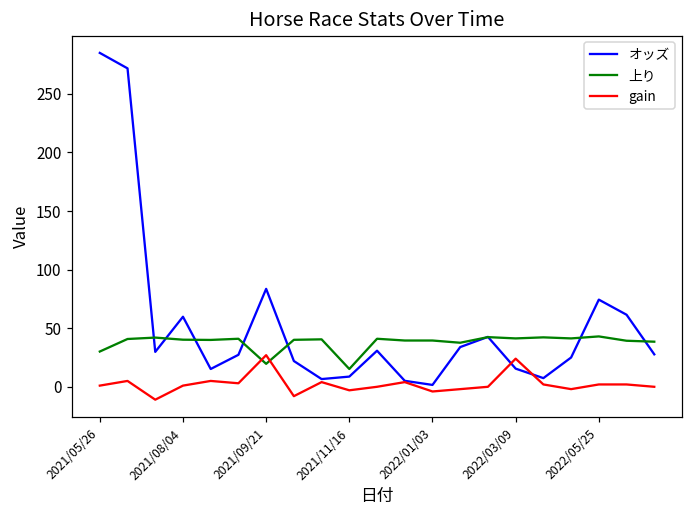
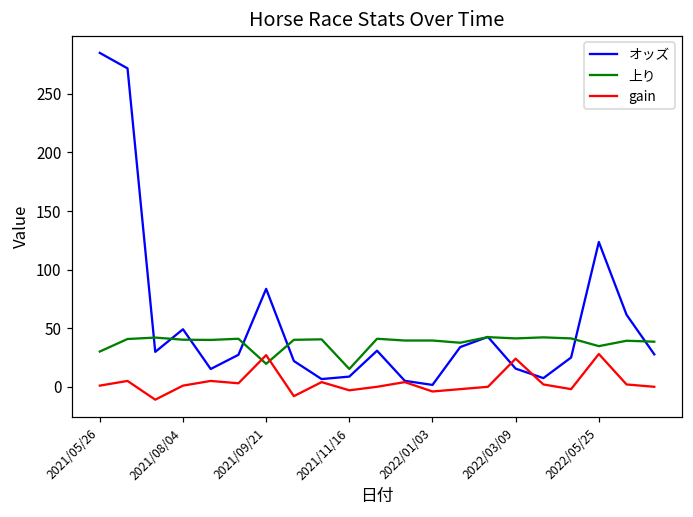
オッズ, 2021/08/04: 60 -> 49
オッズ, 2022/05/25: 74 -> 124
上り, 2022/05/25: 43 -> 35
gain, 2022/05/25: 2 -> 28
